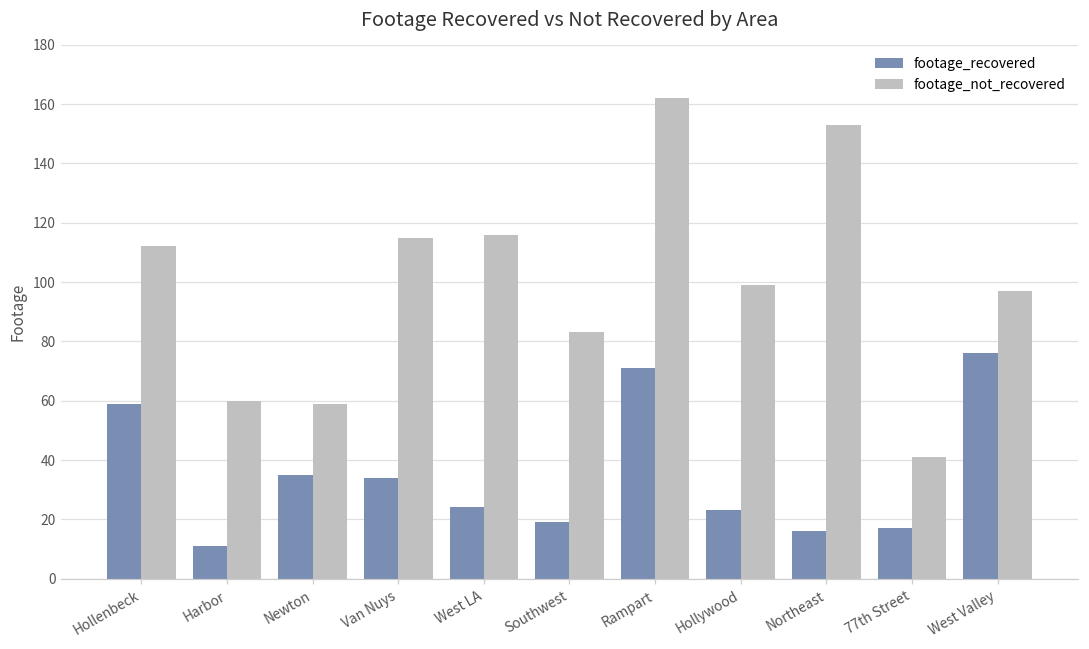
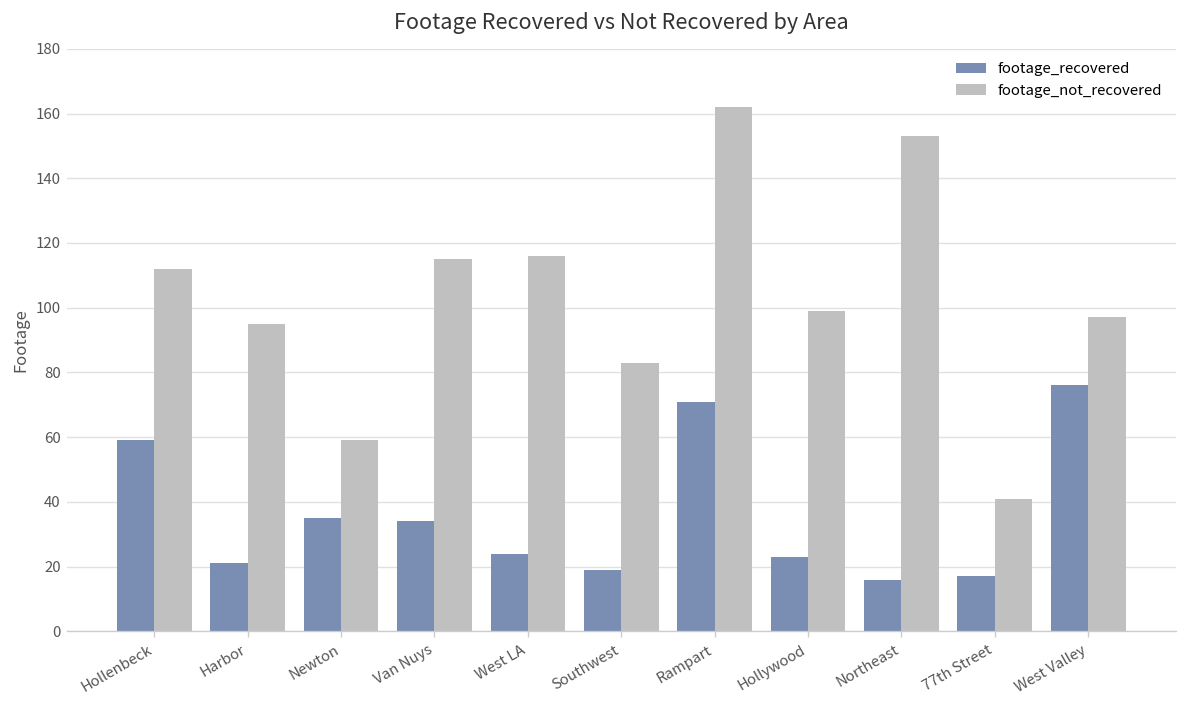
footage_recovered, Harbor: 11 -> 21
footage_not_recovered, Harbor: 60 -> 95
